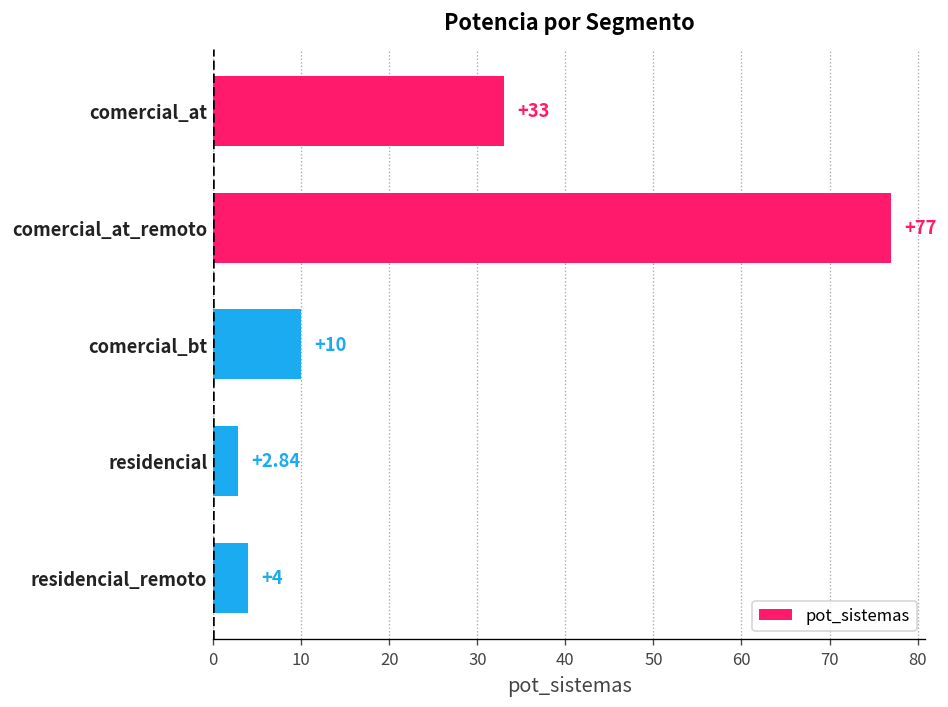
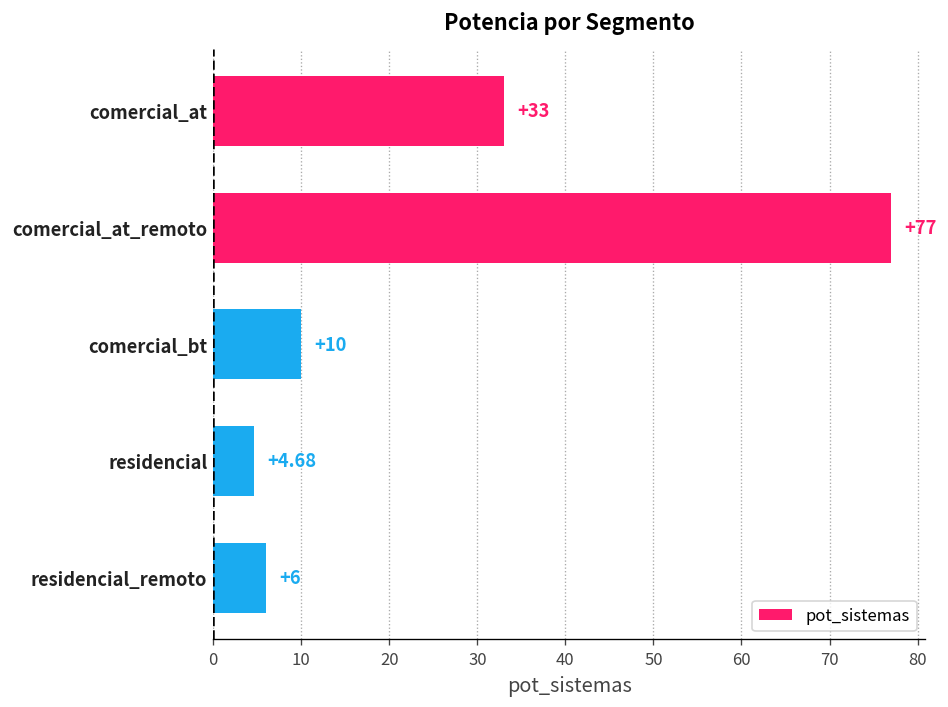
residencial: +2.84 -> +4.68
residencial_remoto: +4 -> +6
